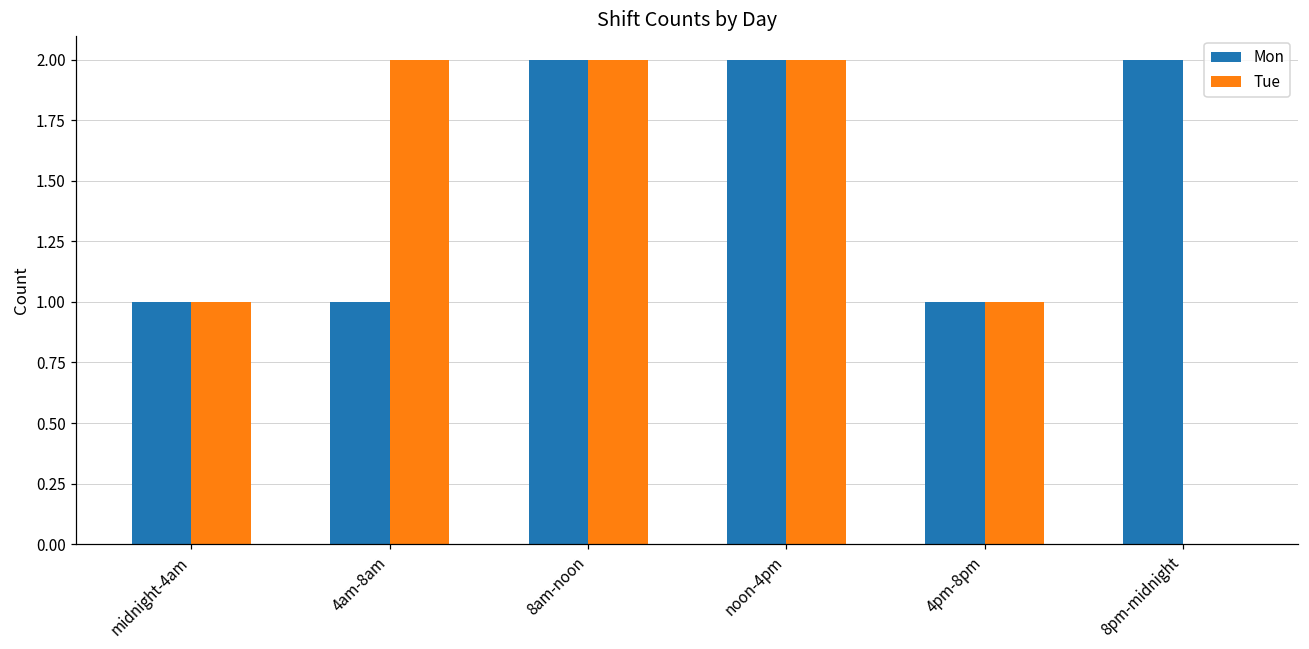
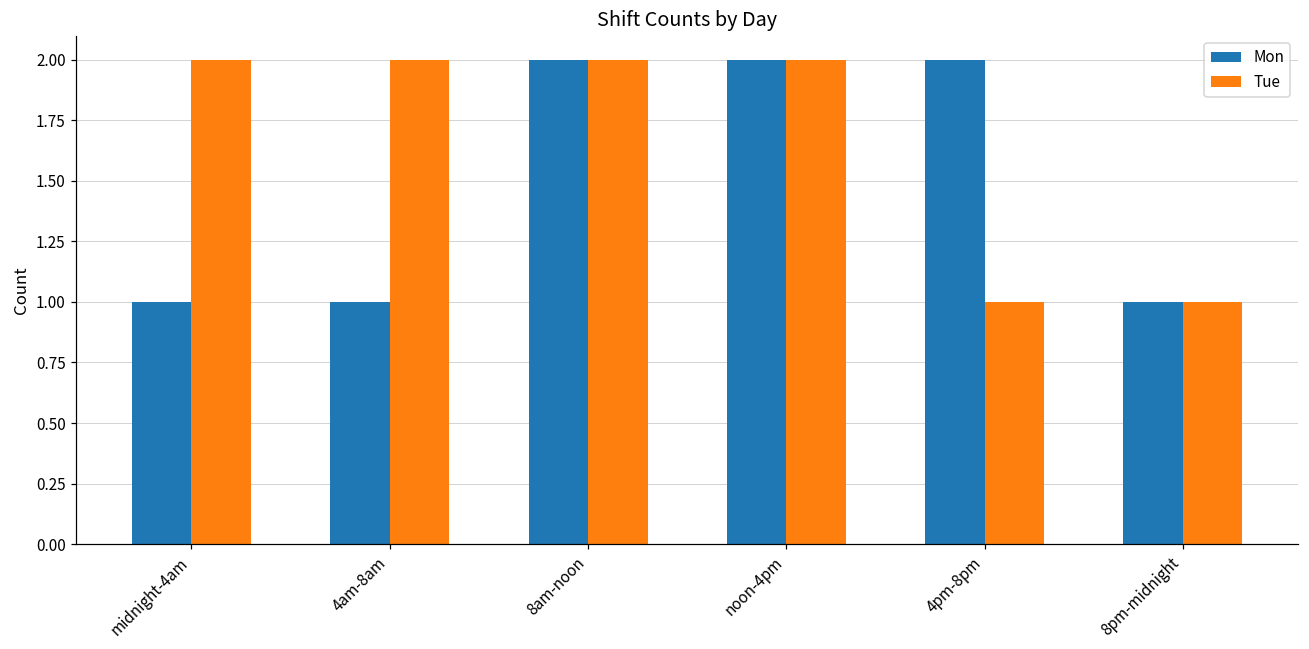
Tue, midnight-4am: 1 -> 2
Mon, 4pm-8pm: 1 -> 2
Mon, 8pm-midnight: 2 -> 1
Tue, 8pm-midnight: 0 -> 1
